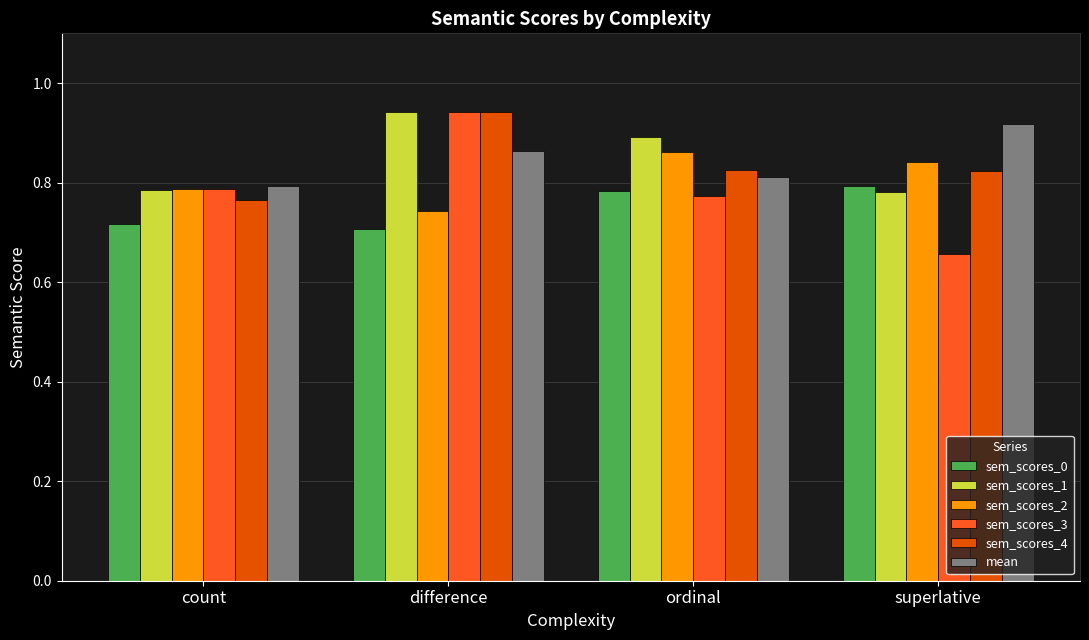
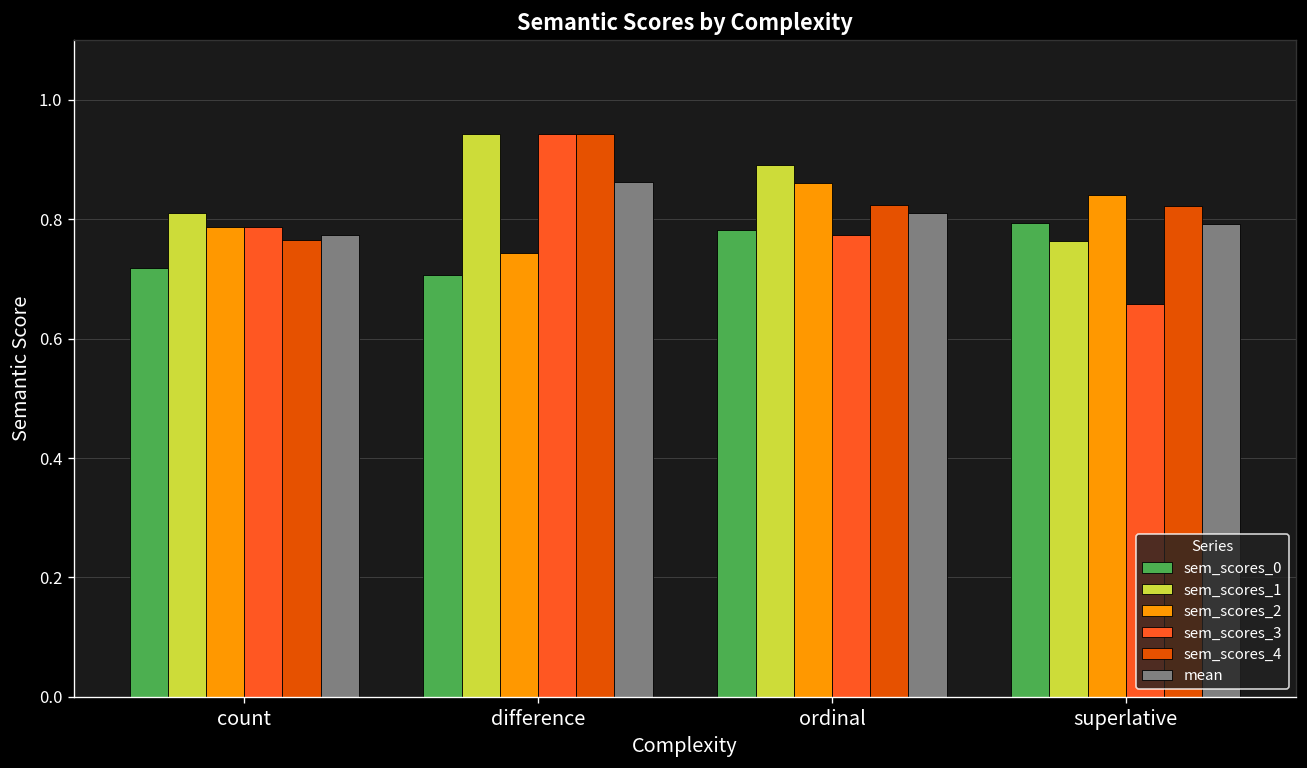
sem_scores_1, count: 0.79 -> 0.81
mean, count: 0.79 -> 0.77
sem_scores_1, superlative: 0.78 -> 0.76
mean, superlative: 0.92 -> 0.79
